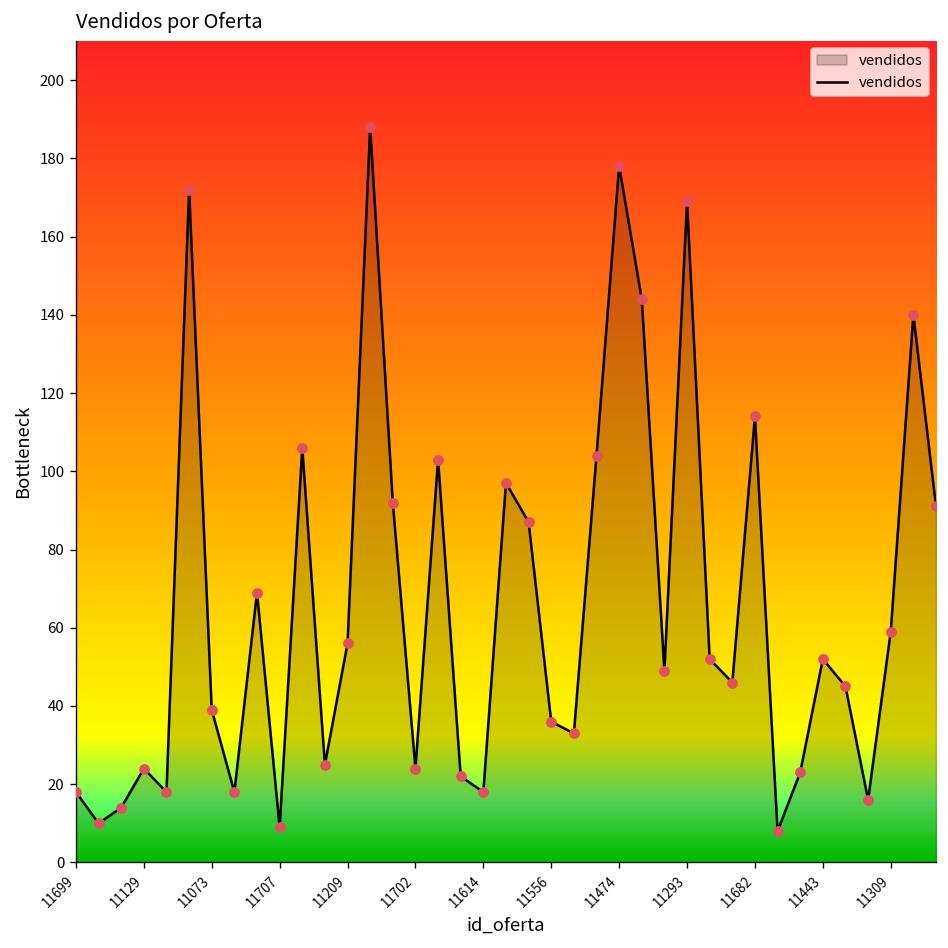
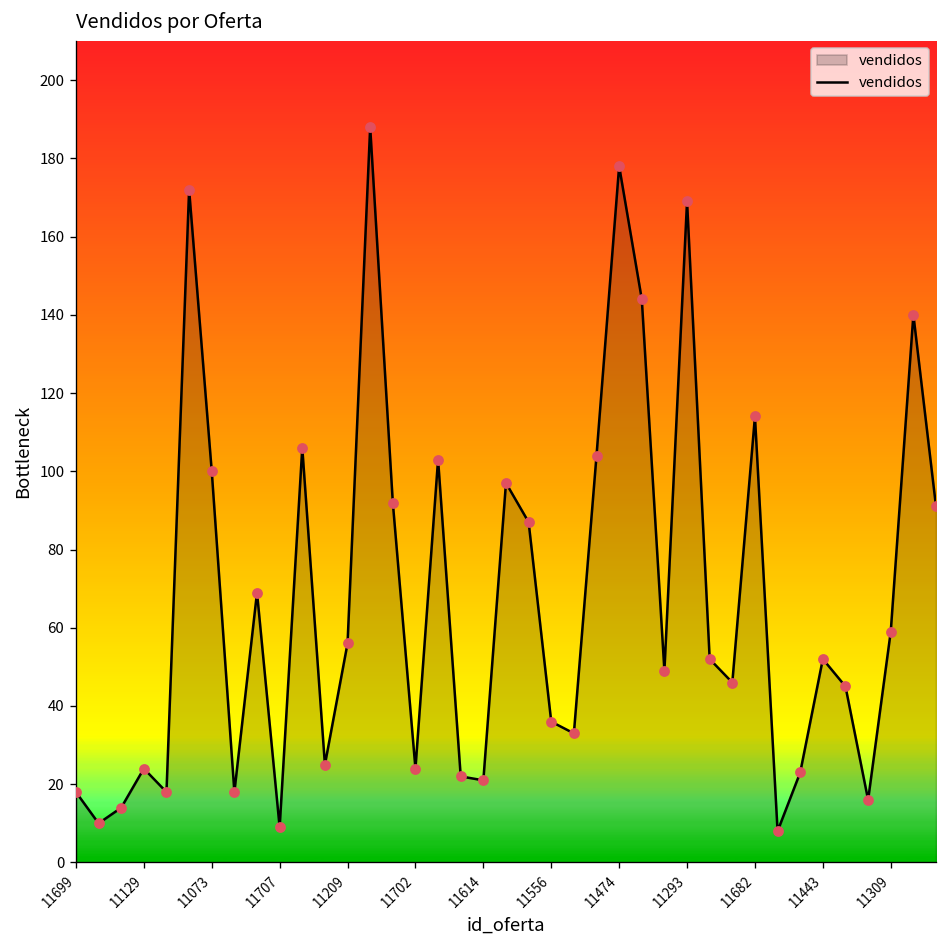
11073: 39 -> 100
11614: 18 -> 21
